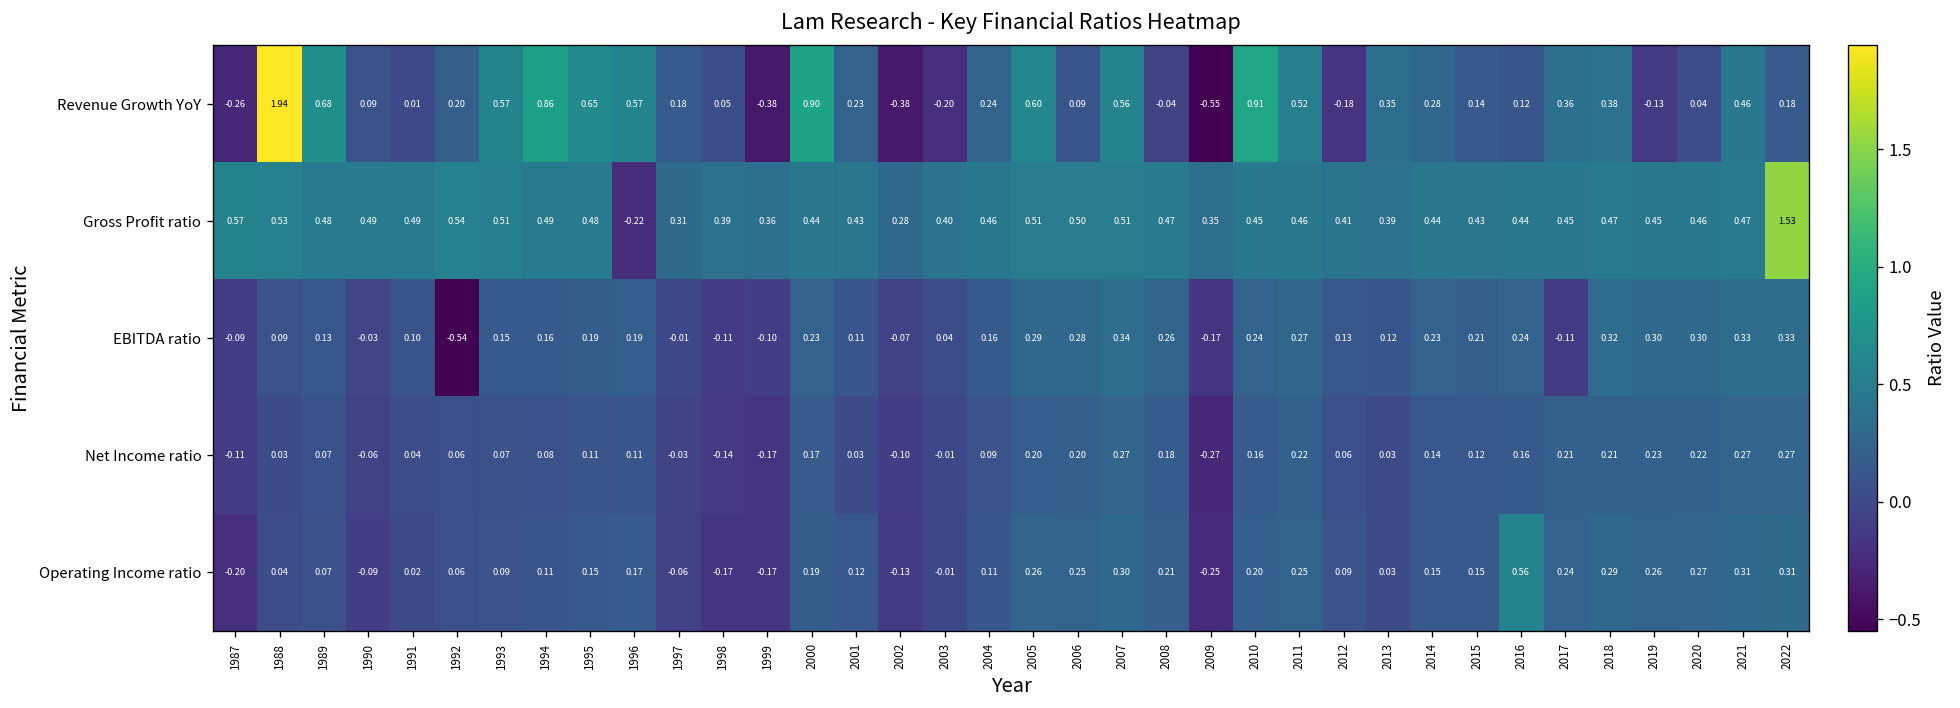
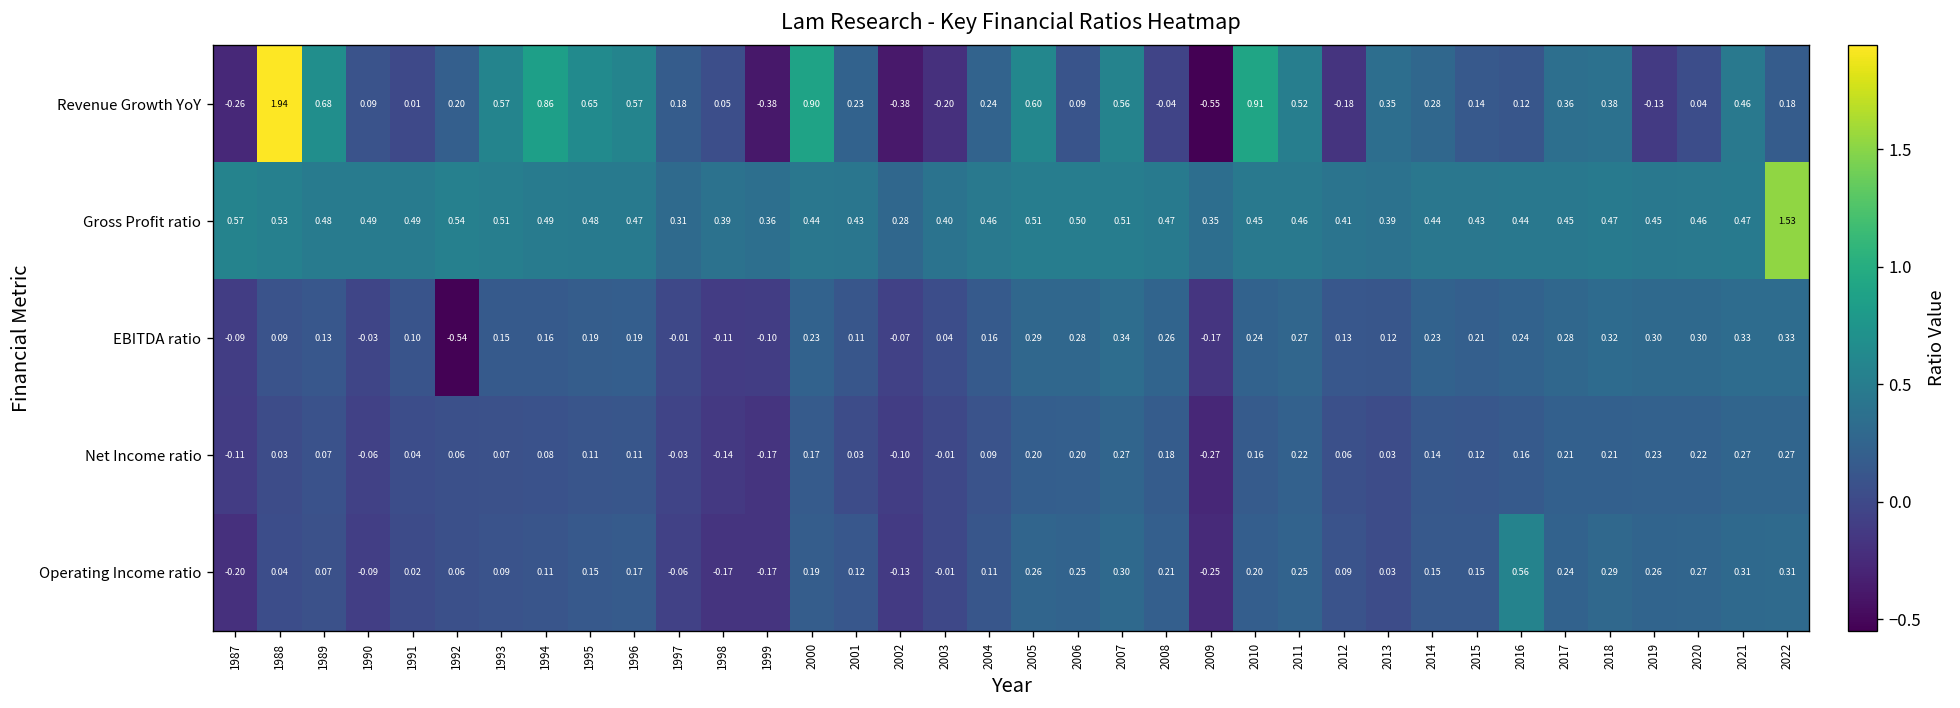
Gross Profit ratio, 1996: -0.22 -> 0.47
EBITDA ratio, 2017: -0.11 -> 0.28
